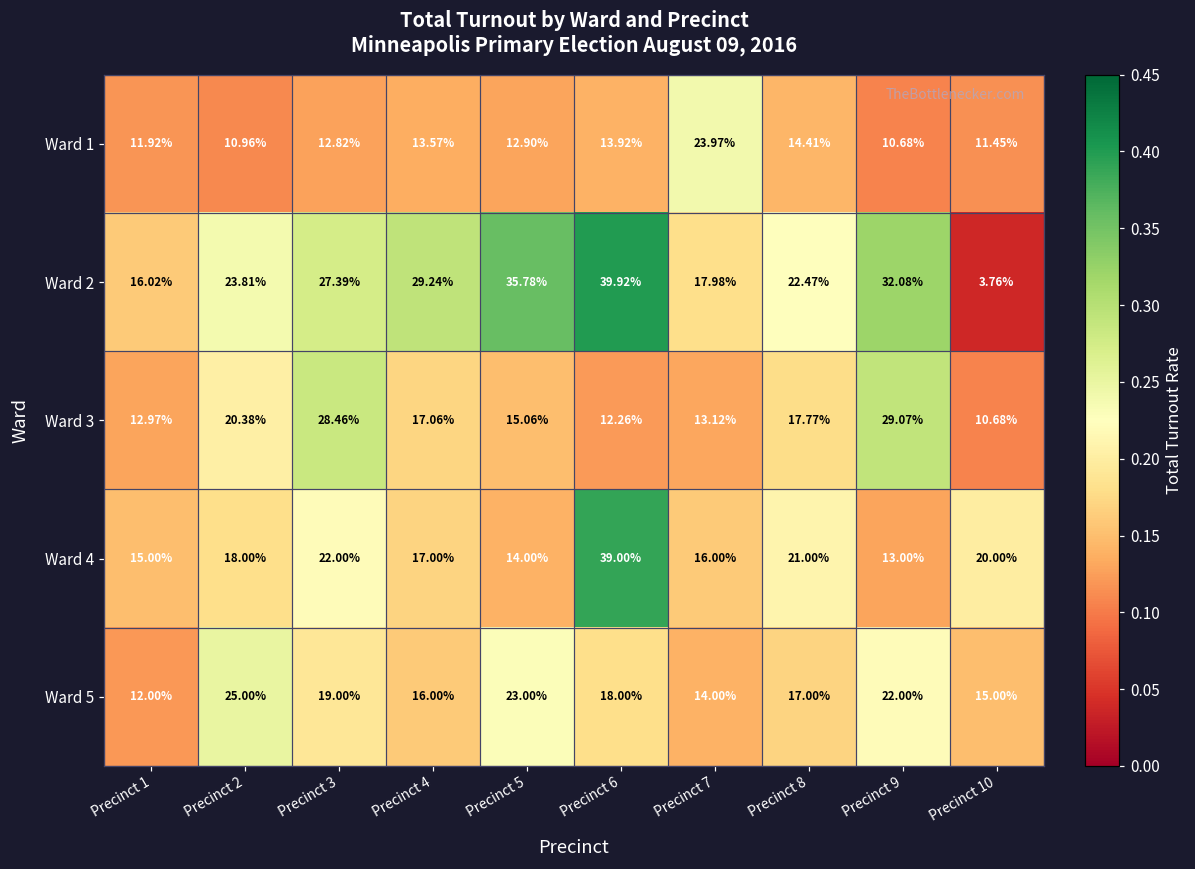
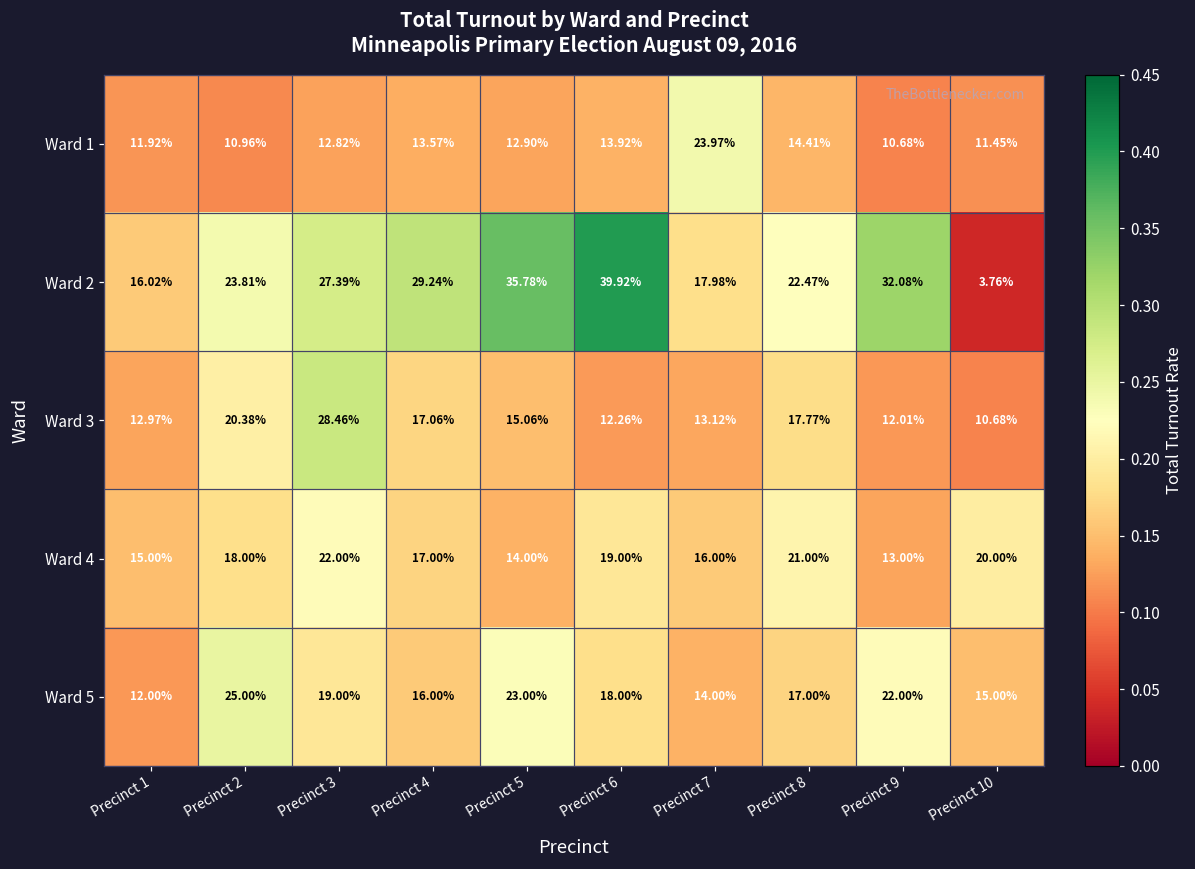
Ward 3, Precinct 9: 29.07% -> 12.01%
Ward 4, Precinct 6: 39.00% -> 19.00%
